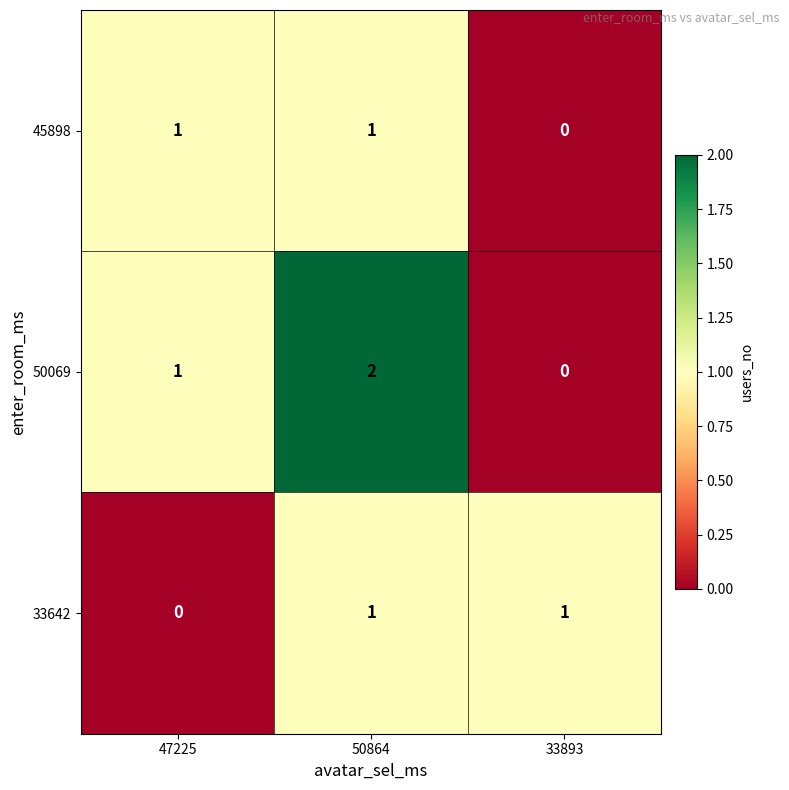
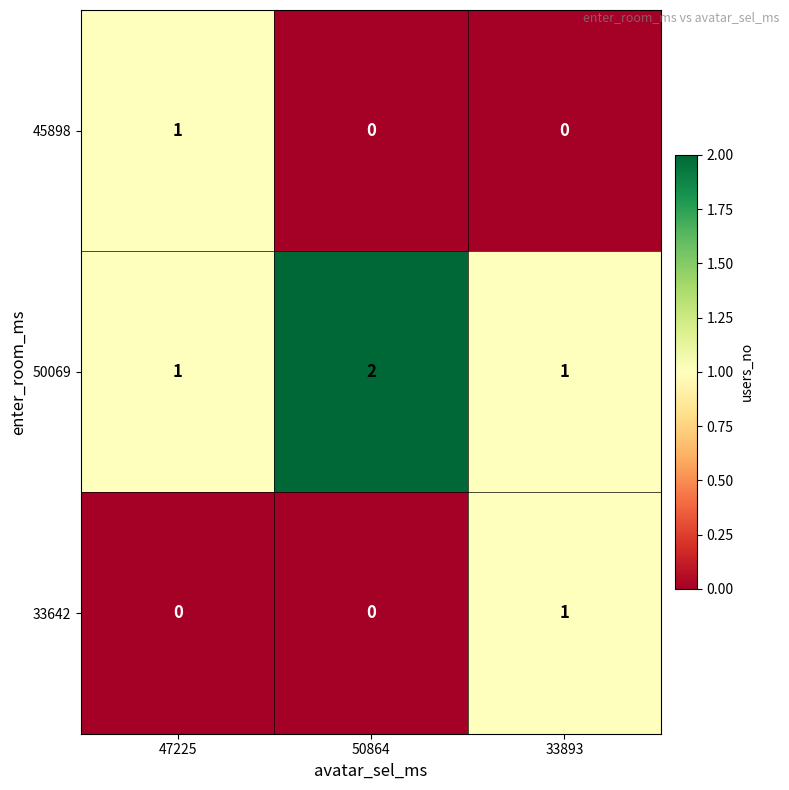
45898, 50864: 1 -> 0
50069, 33893: 0 -> 1
33642, 50864: 1 -> 0
